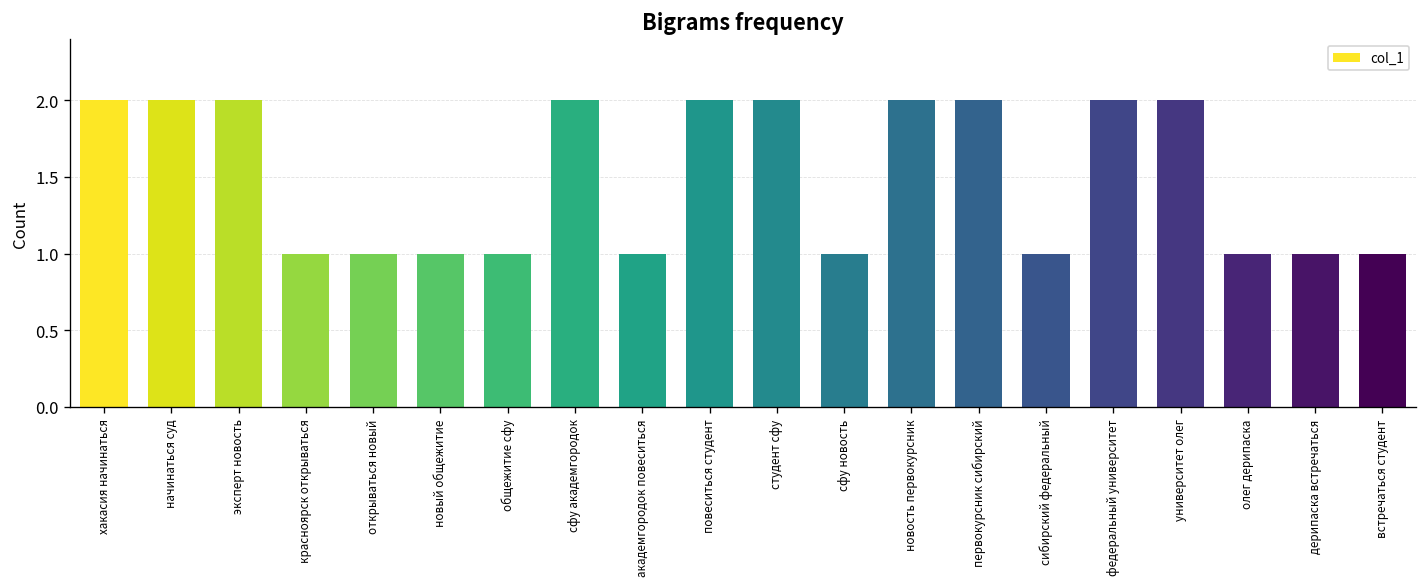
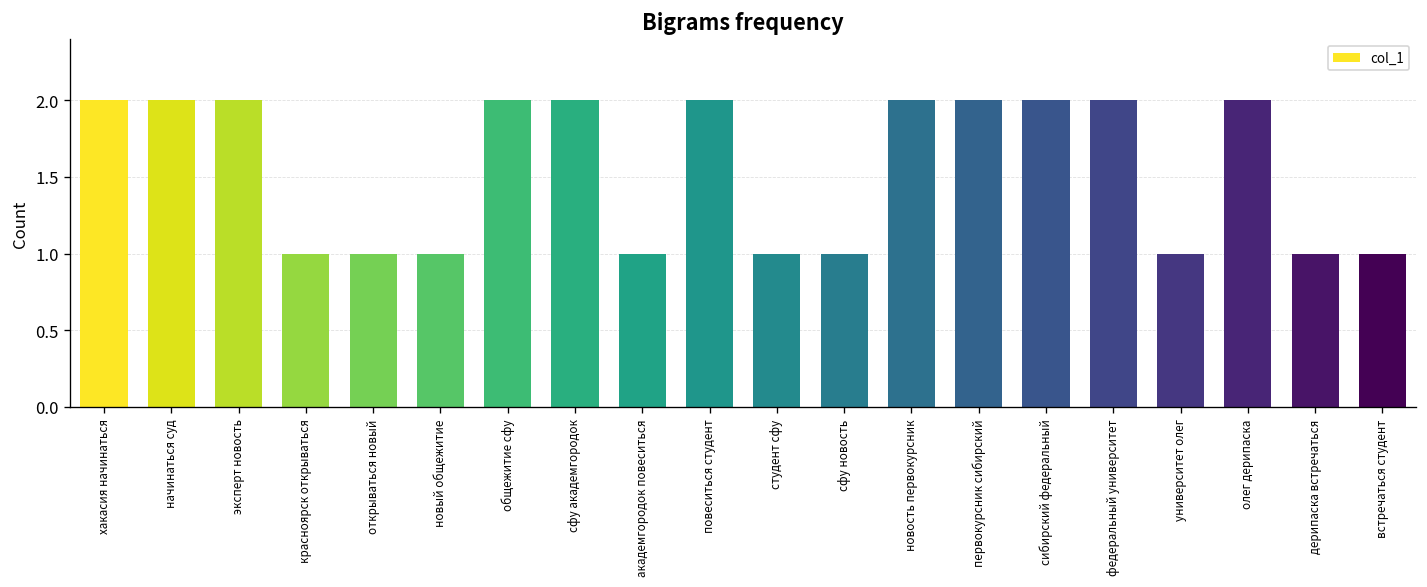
общежитие сфу: 1 -> 2
студент сфу: 2 -> 1
сибирский федеральный: 1 -> 2
университет олег: 2 -> 1
олег дерипаска: 1 -> 2
